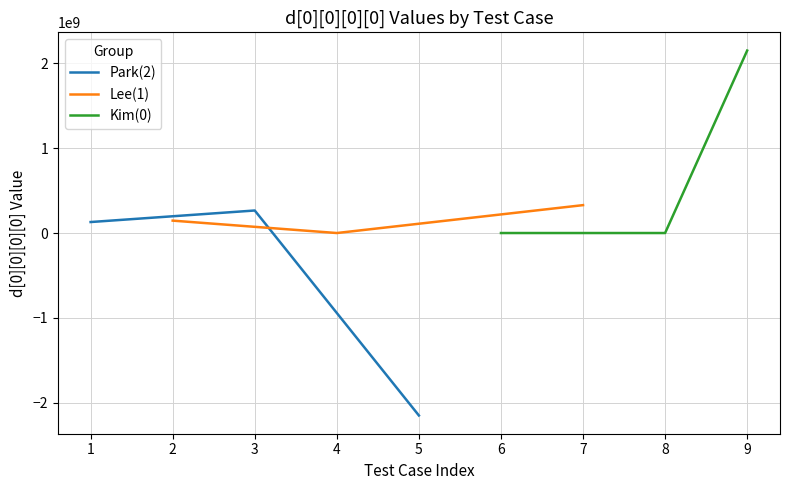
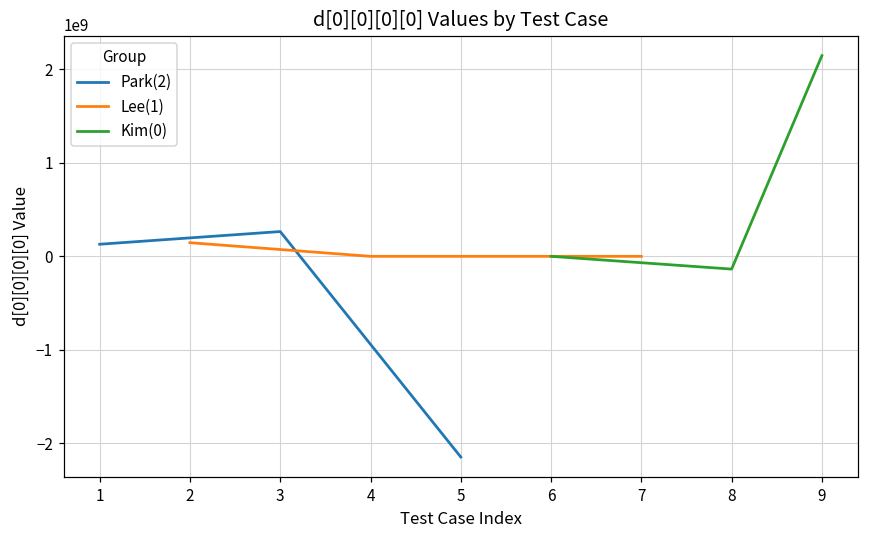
Lee(1), 7: 300000000 -> 0
Kim(0), 8: 0 -> -100000000
